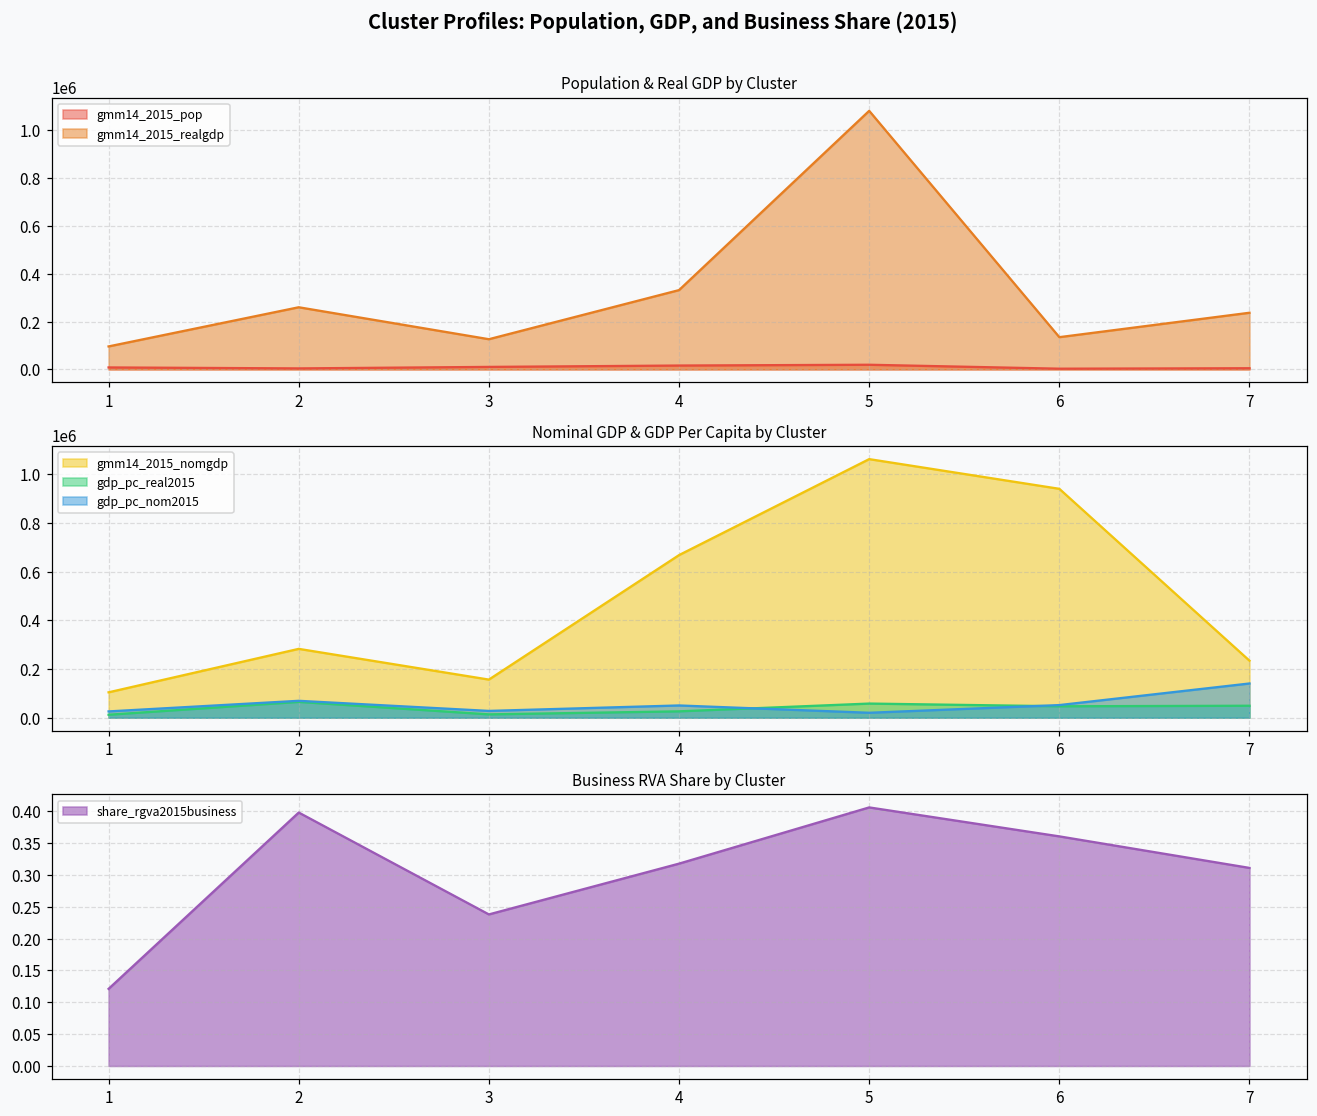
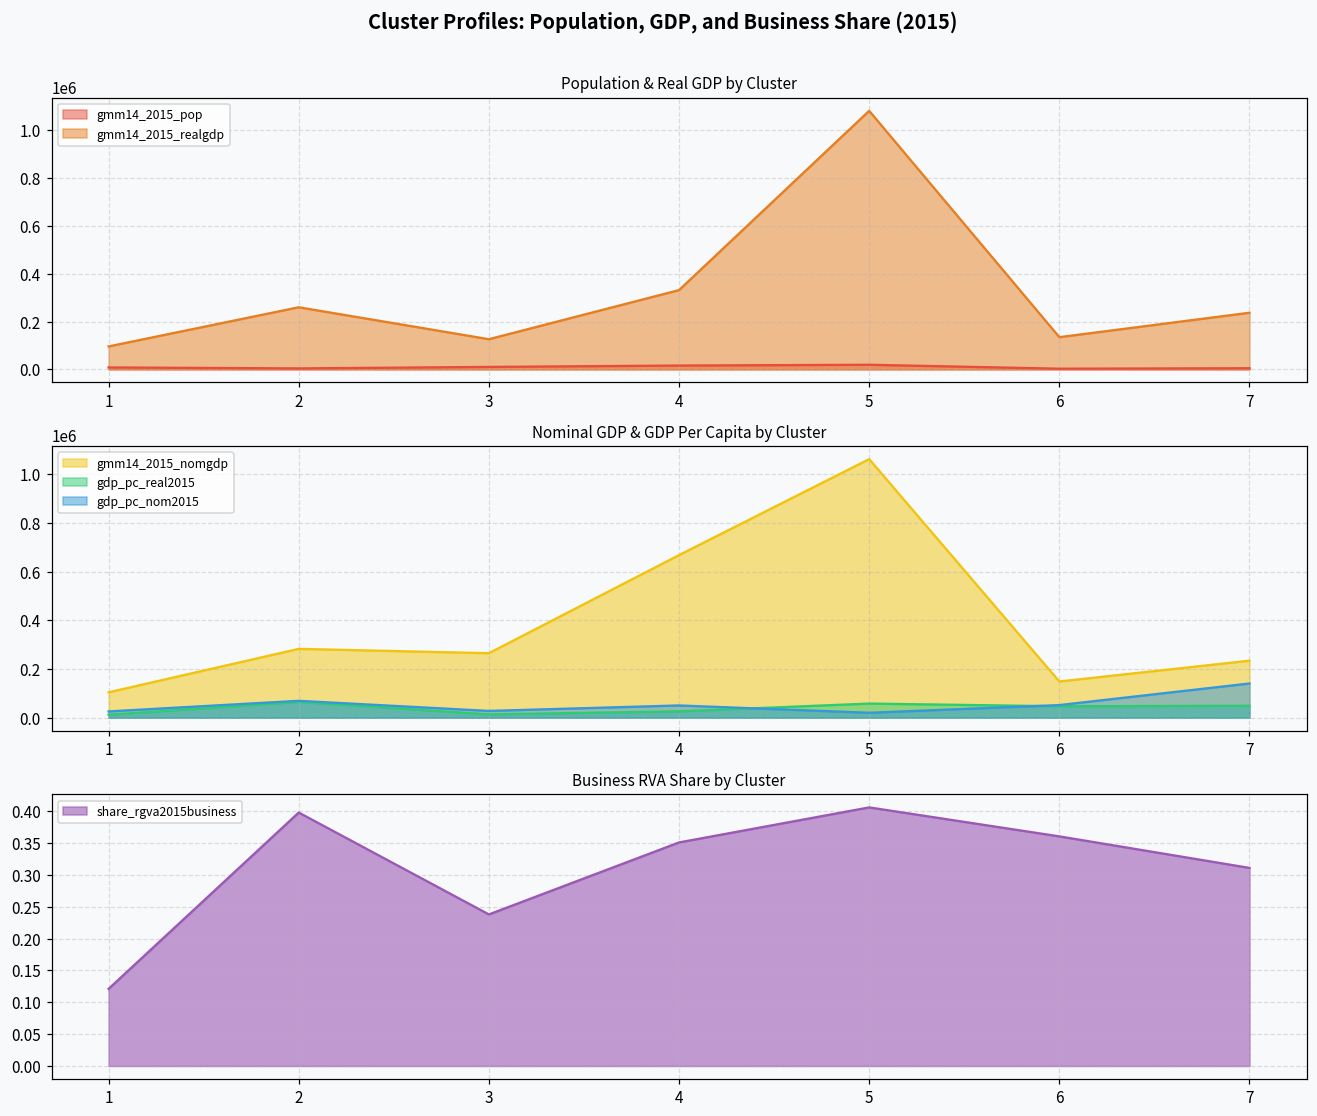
Nominal GDP & GDP Per Capita by Cluster, gmm14_2015_nomgdp, 3: 160000 -> 260000
Nominal GDP & GDP Per Capita by Cluster, gmm14_2015_nomgdp, 6: 940000 -> 150000
Business RVA Share by Cluster, 4: 0.32 -> 0.35
